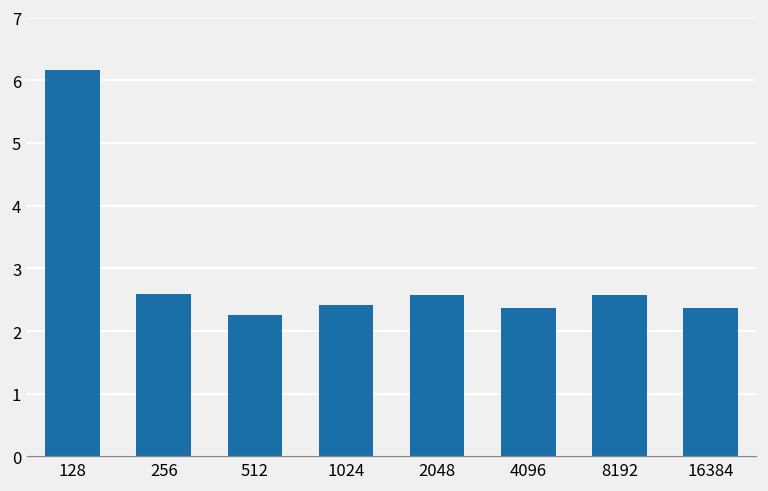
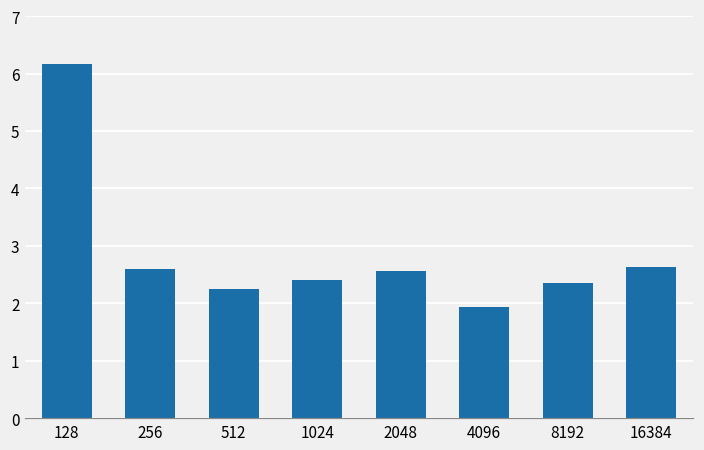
4096: 2.4 -> 1.9
8192: 2.6 -> 2.4
16384: 2.4 -> 2.6
